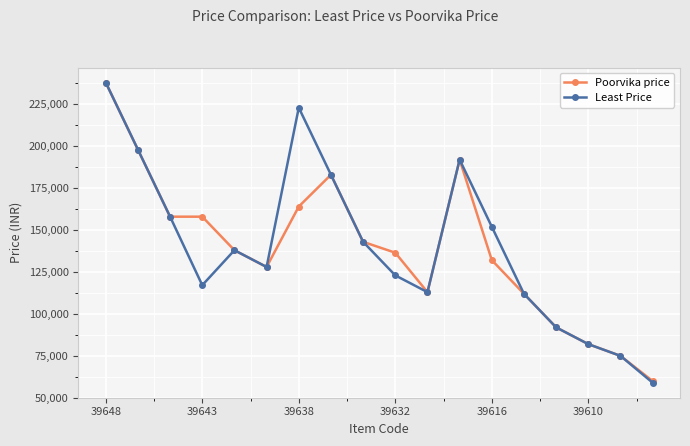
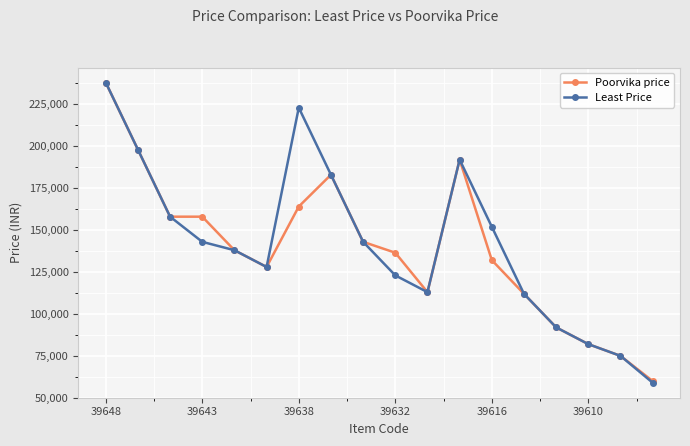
Least Price, 39643: 117,000 -> 143,000
